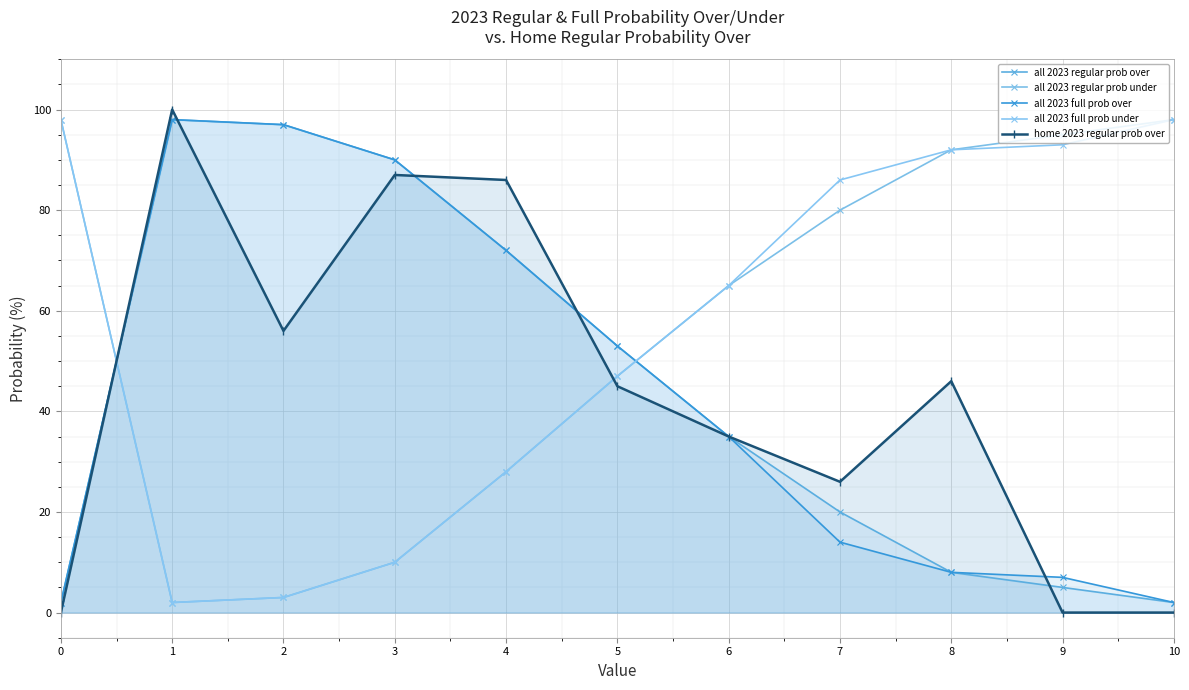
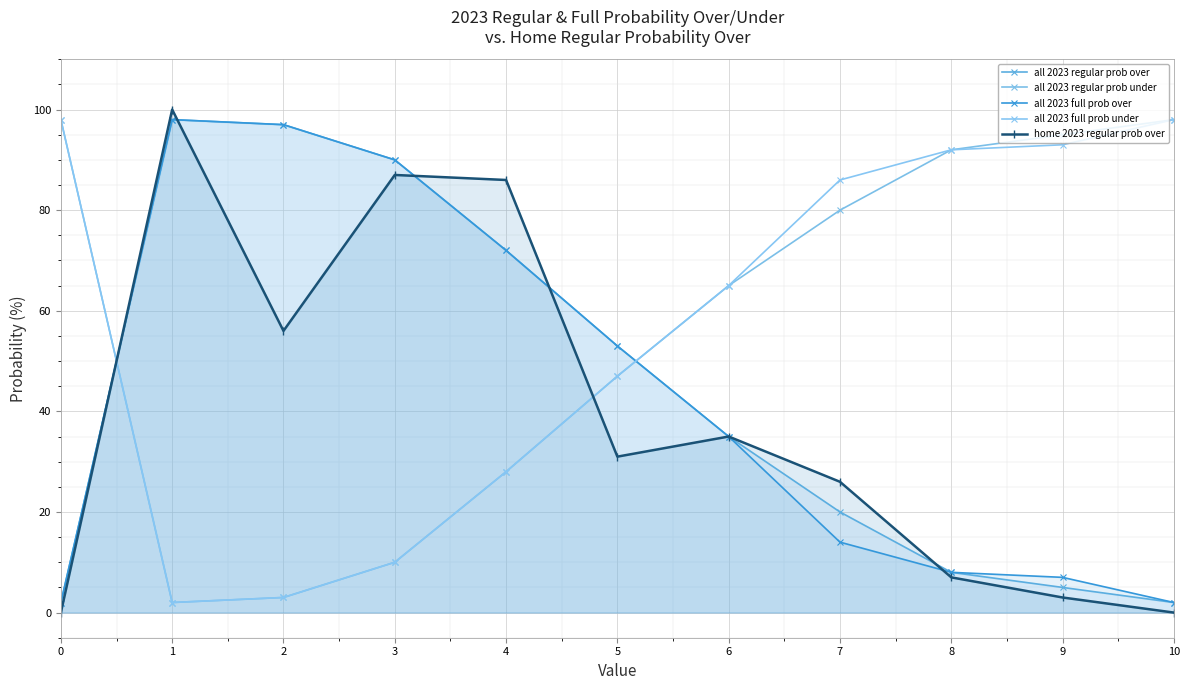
home 2023 regular prob over, 5: 45 -> 31
home 2023 regular prob over, 8: 46 -> 7
home 2023 regular prob over, 9: 0 -> 3
